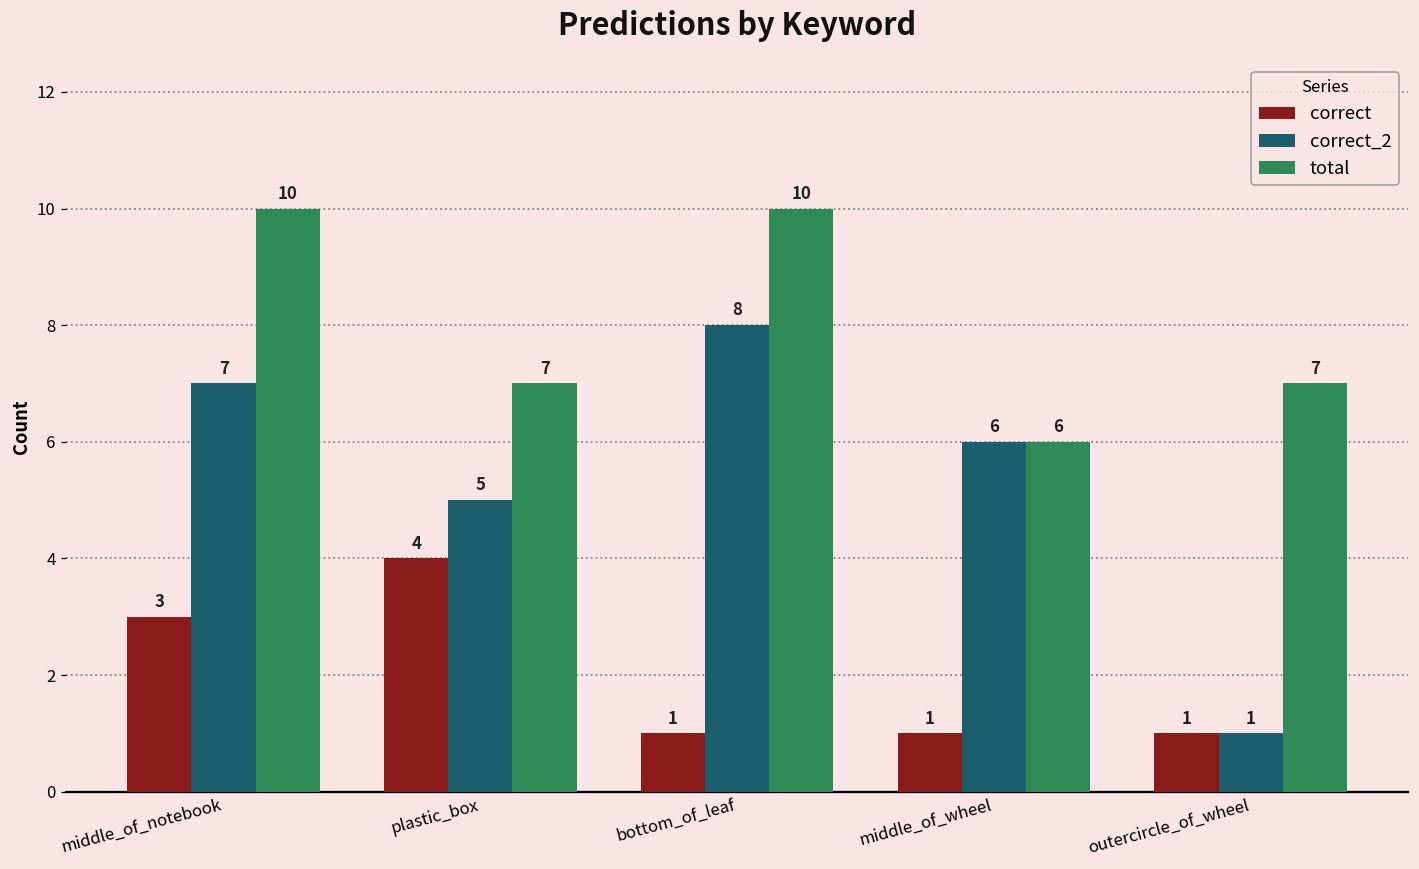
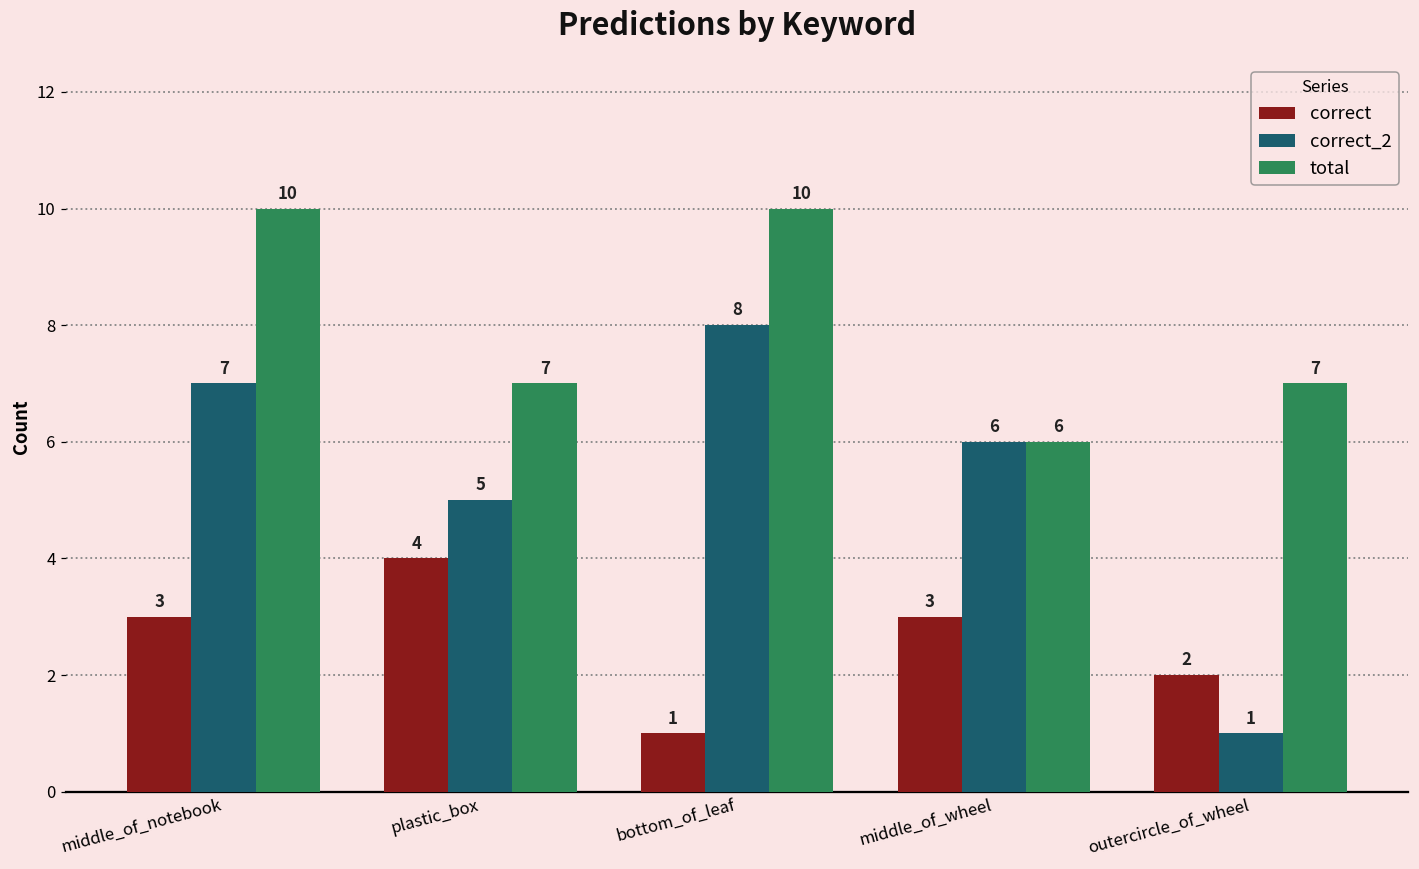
correct, middle_of_wheel: 1 -> 3
correct, outercircle_of_wheel: 1 -> 2
